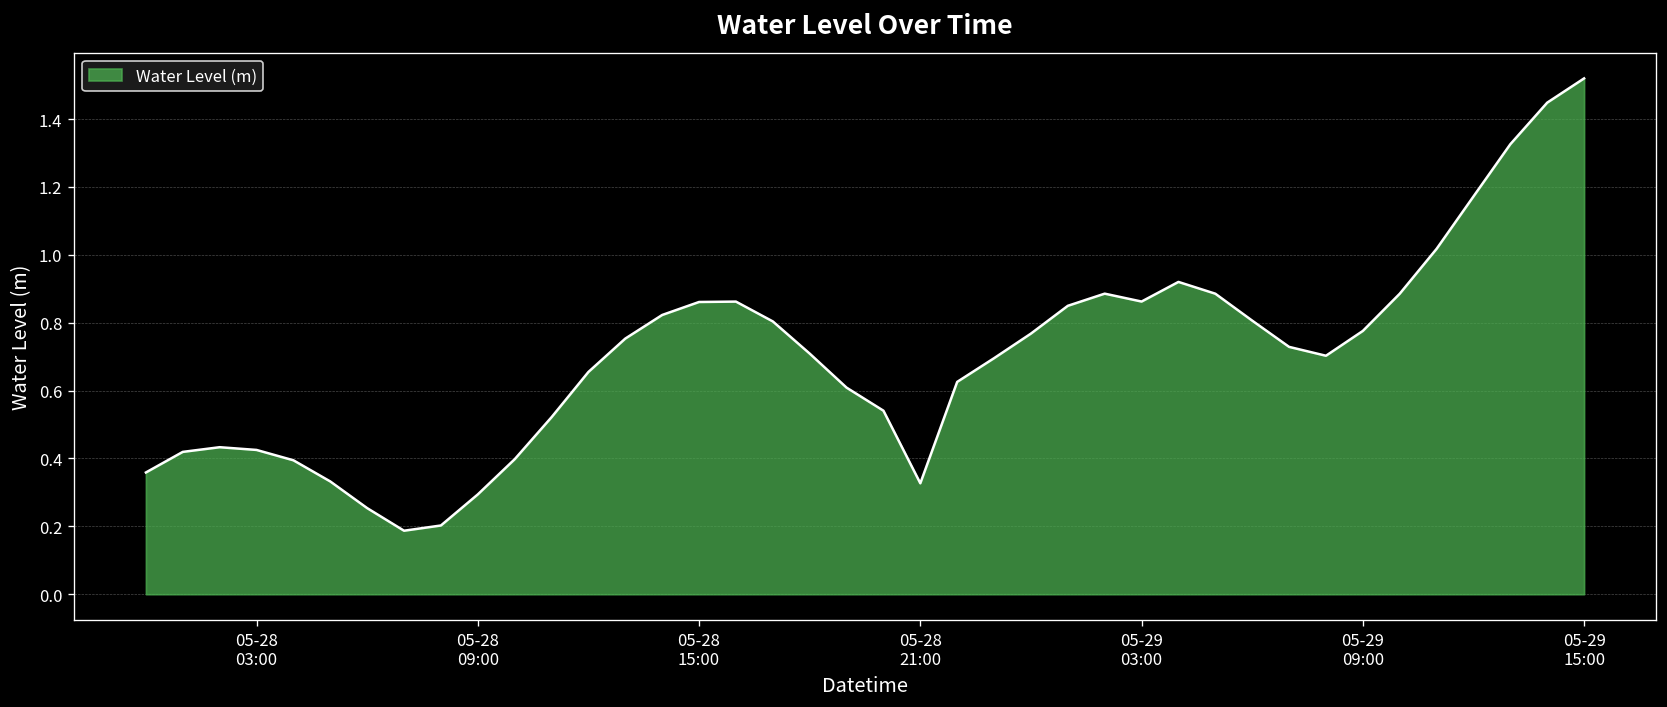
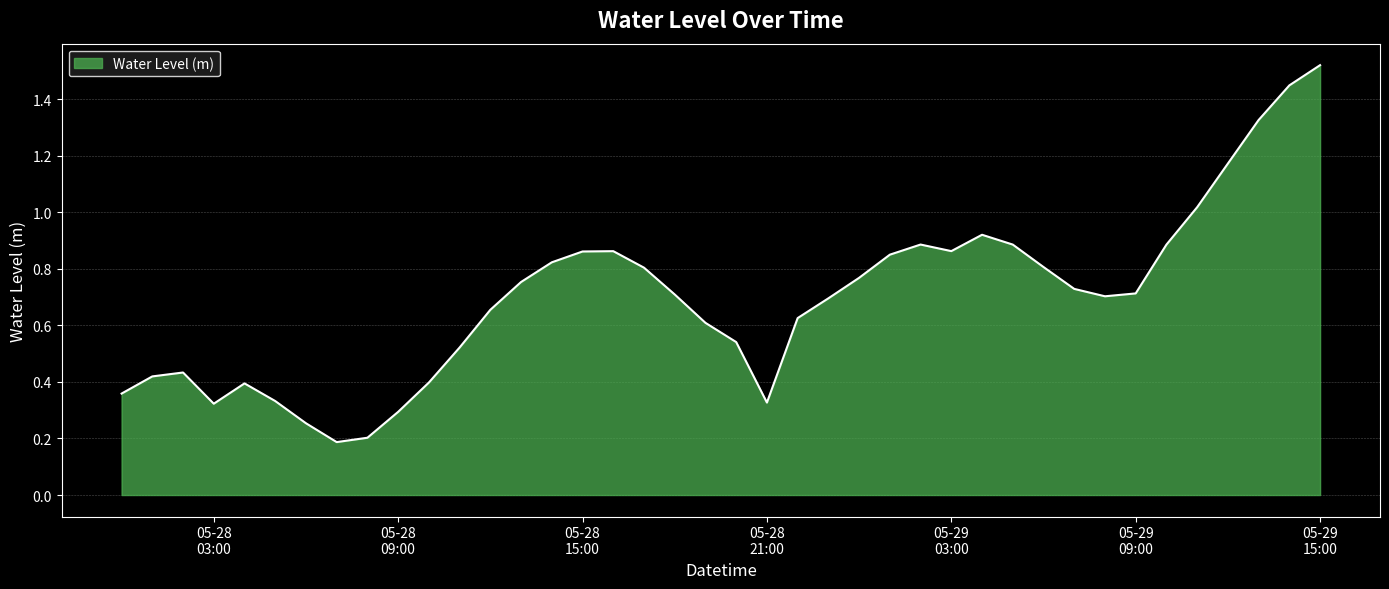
05-28 03:00: 0.43 -> 0.32
05-29 09:00: 0.78 -> 0.71
